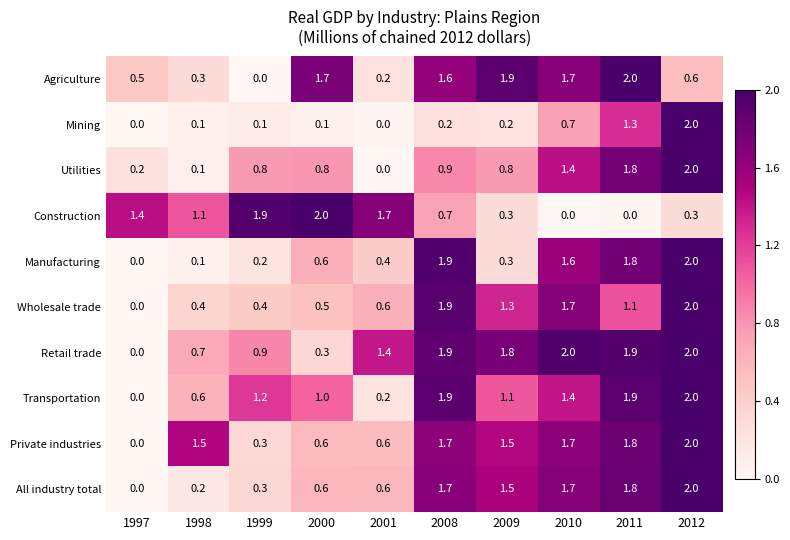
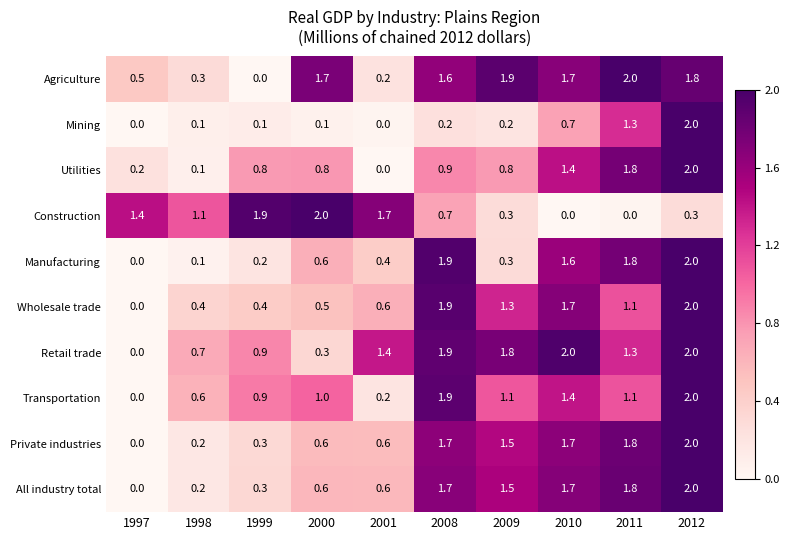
Agriculture, 2012: 0.6 -> 1.8
Retail trade, 2011: 1.9 -> 1.3
Transportation, 1999: 1.2 -> 0.9
Transportation, 2011: 1.9 -> 1.1
Private industries, 1998: 1.5 -> 0.2
